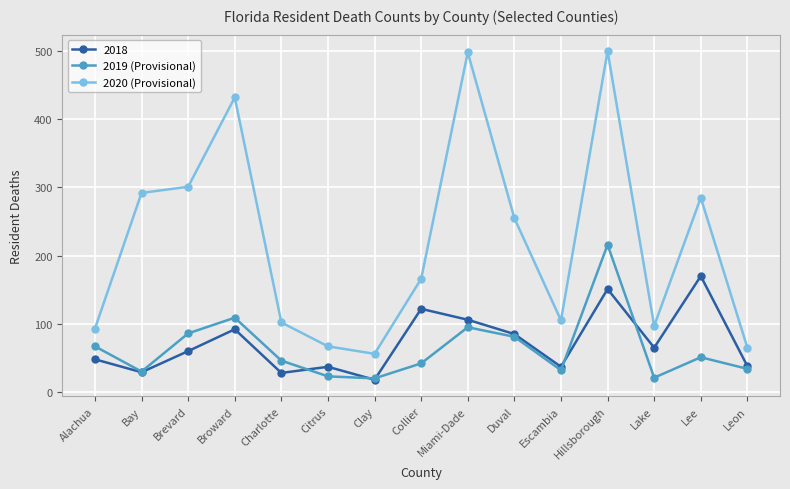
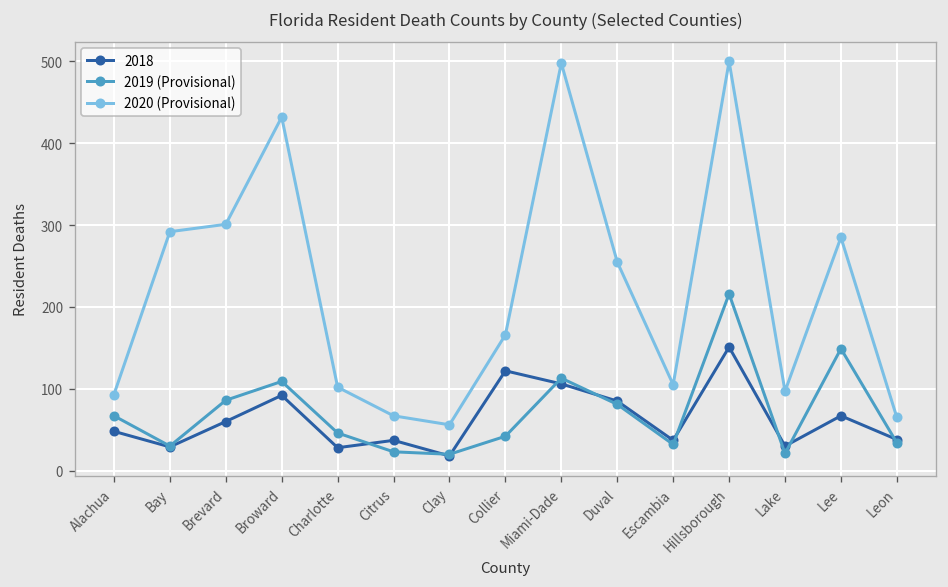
2019 (Provisional), Miami-Dade: 100 -> 110
2018, Lake: 70 -> 30
2018, Lee: 170 -> 70
2019 (Provisional), Lee: 50 -> 150
